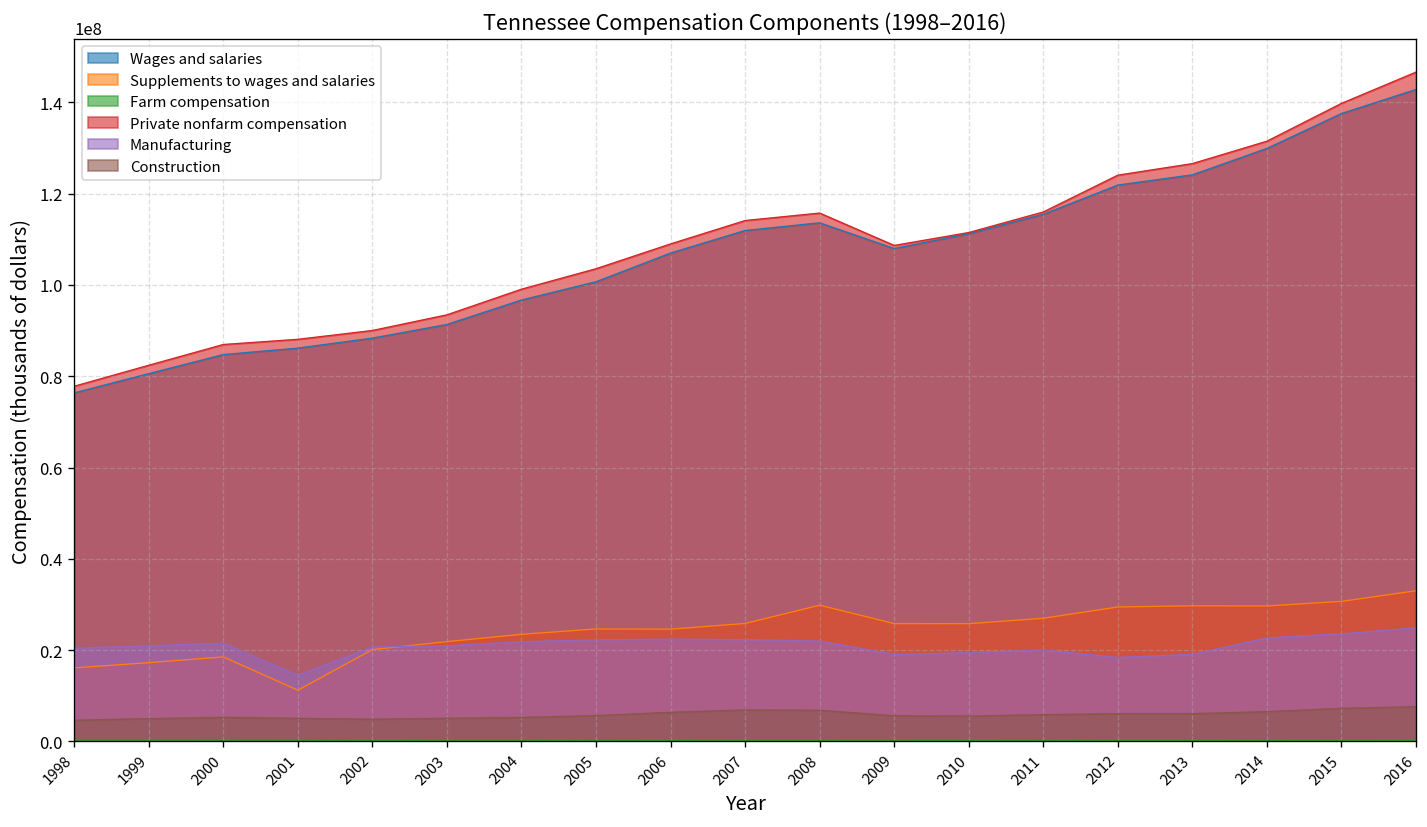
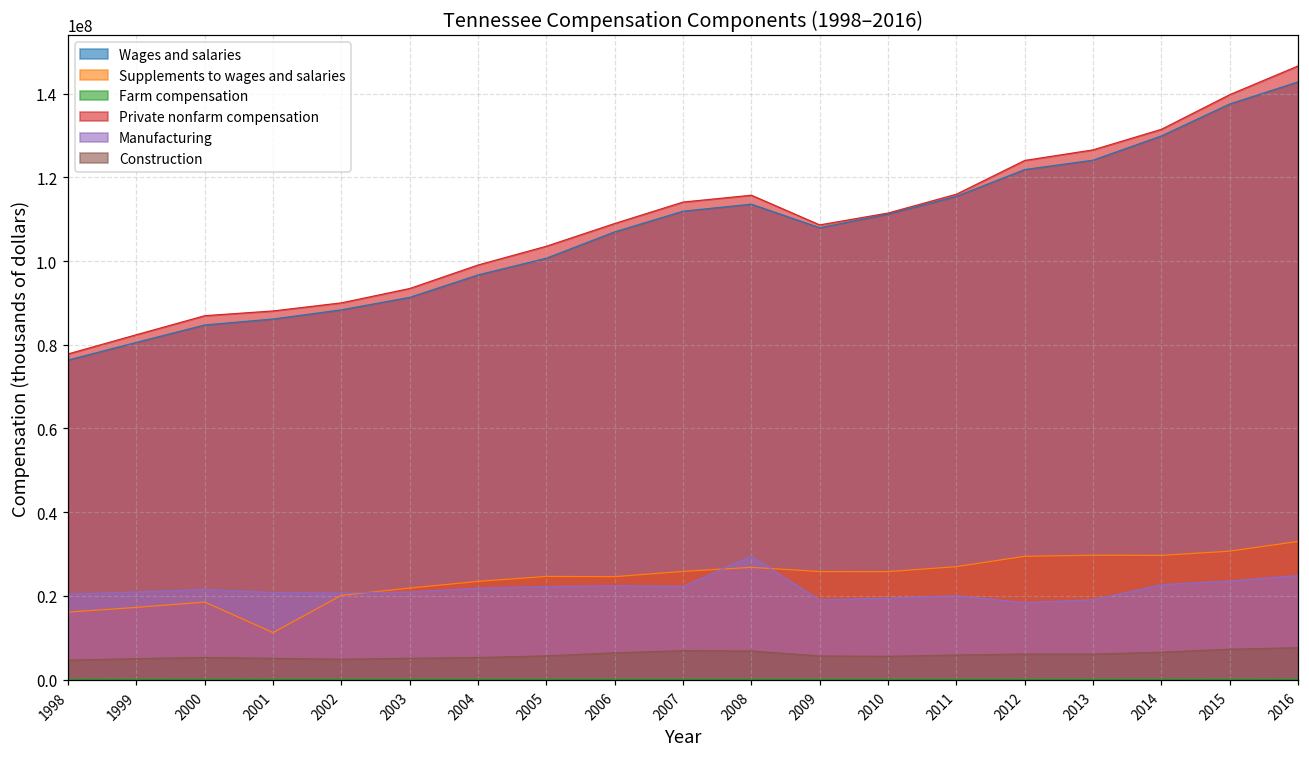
Manufacturing, 2001: 14000000 -> 21000000
Supplements to wages and salaries, 2008: 30000000 -> 27000000
Manufacturing, 2008: 22000000 -> 29000000
